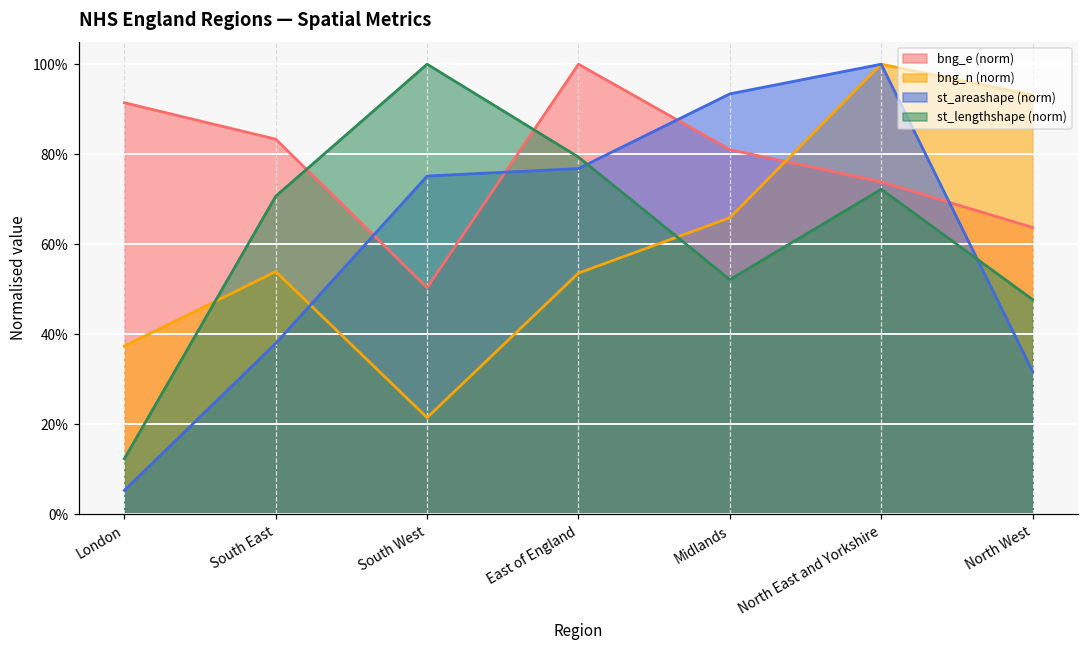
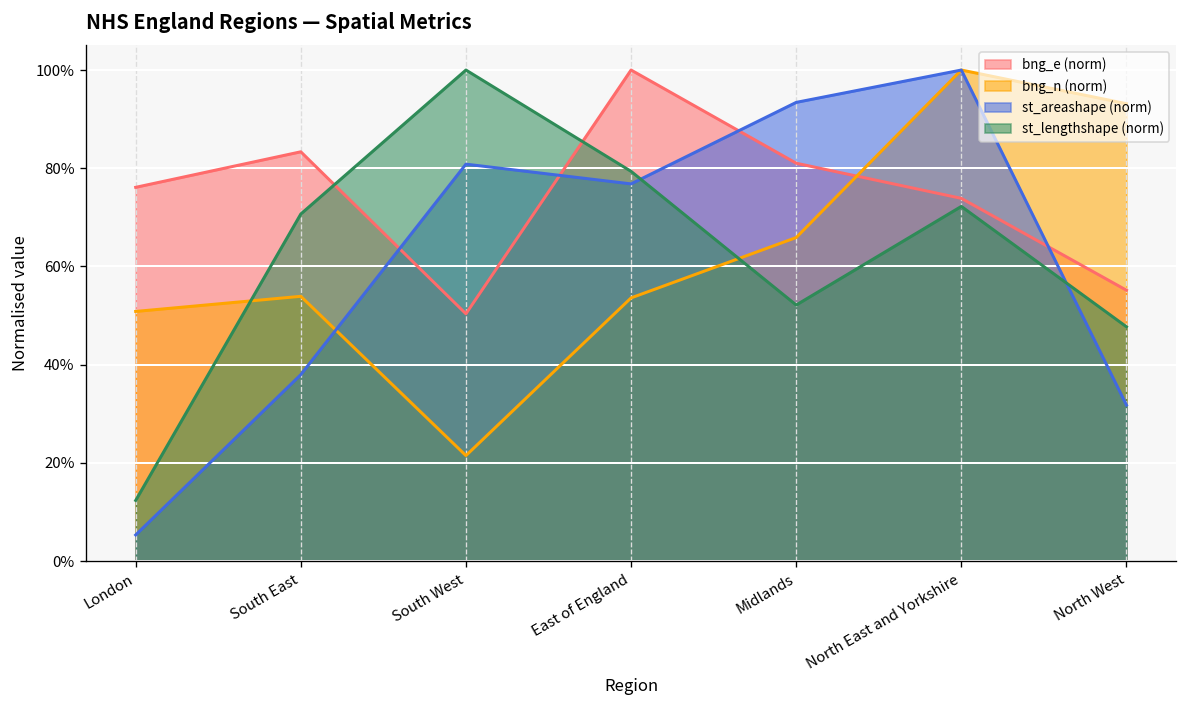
bng_e (norm), London: 91% -> 76%
bng_n (norm), London: 37% -> 51%
st_areashape (norm), South West: 75% -> 81%
bng_e (norm), North West: 64% -> 55%
